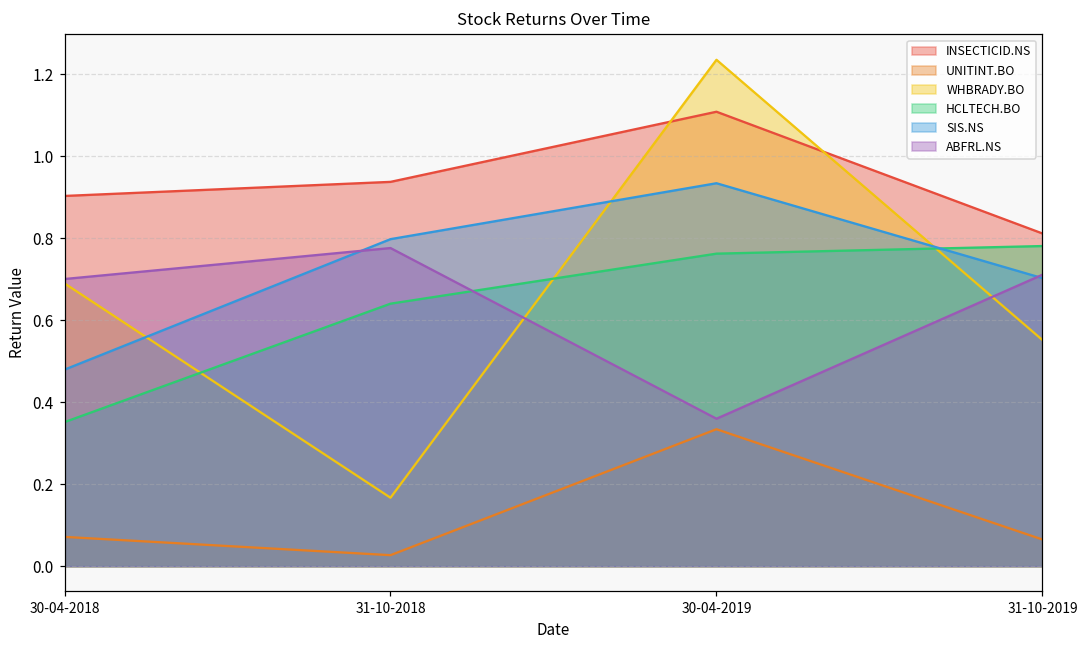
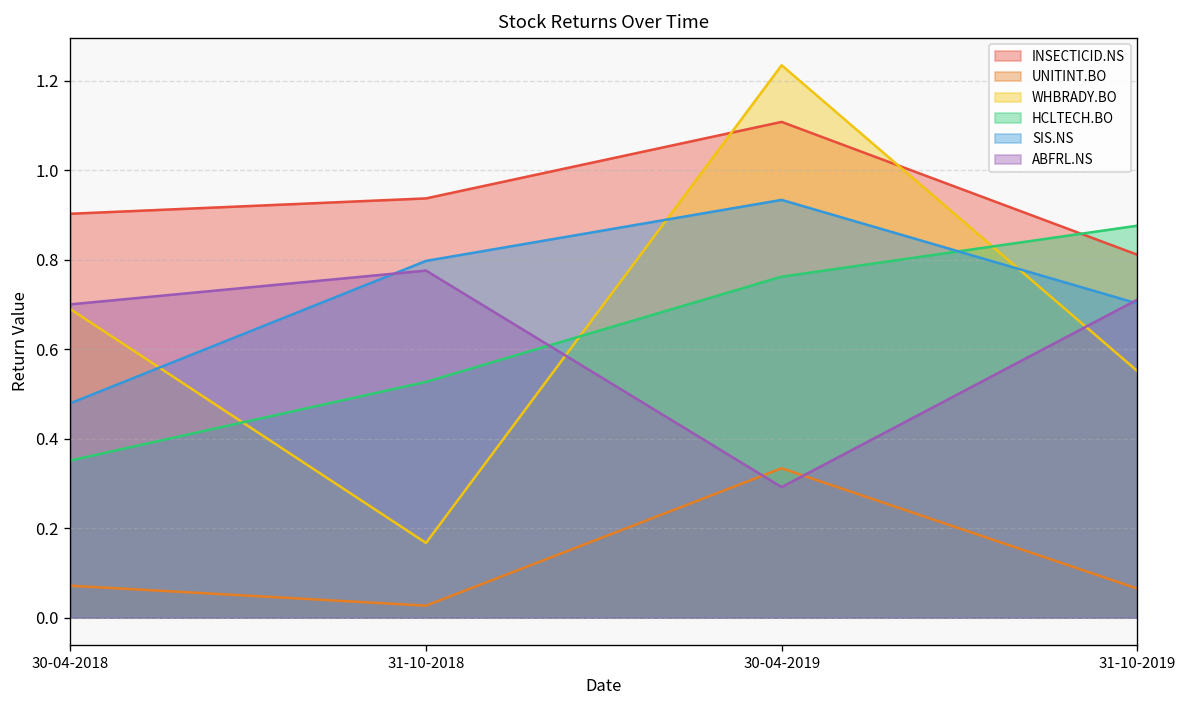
HCLTECH.BO, 31-10-2018: 0.64 -> 0.53
ABFRL.NS, 30-04-2019: 0.36 -> 0.29
HCLTECH.BO, 31-10-2019: 0.78 -> 0.88
